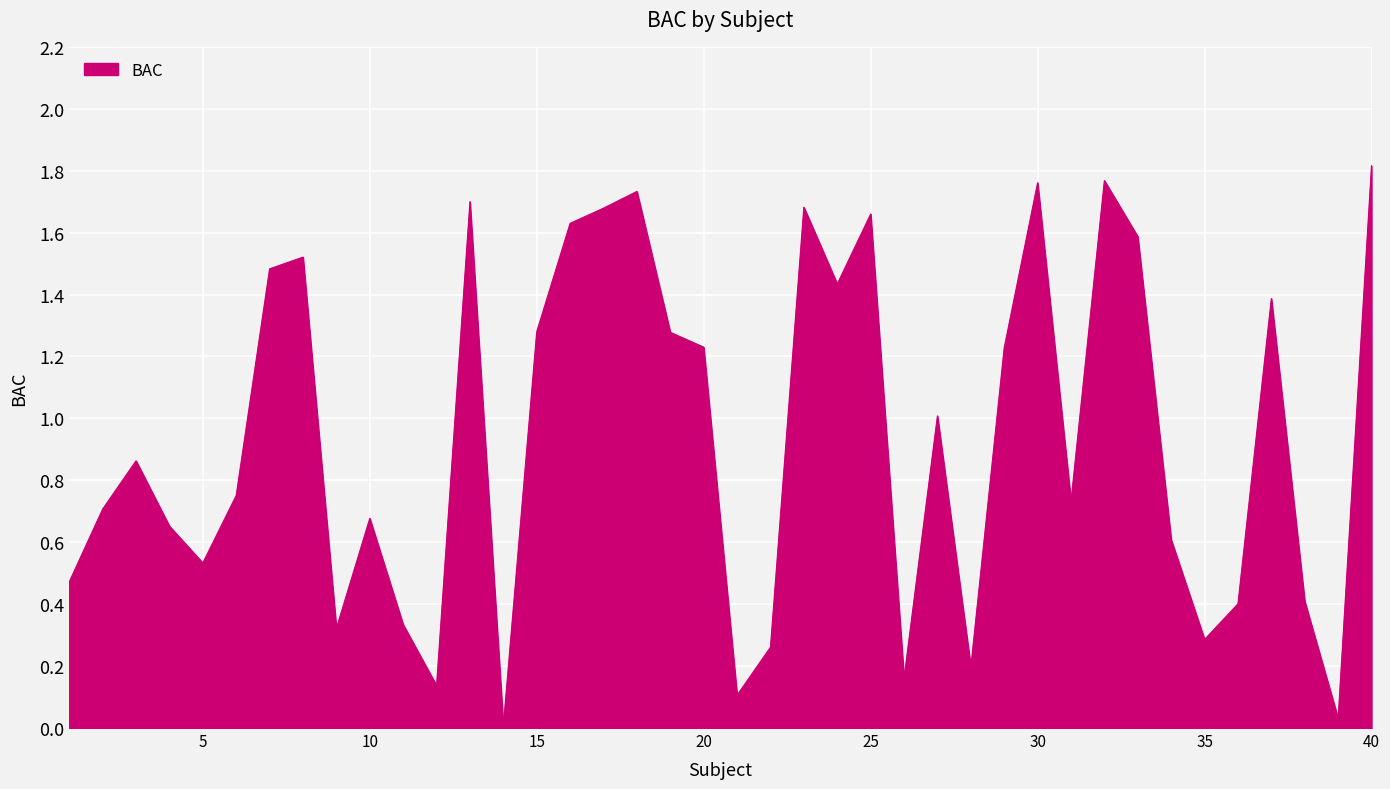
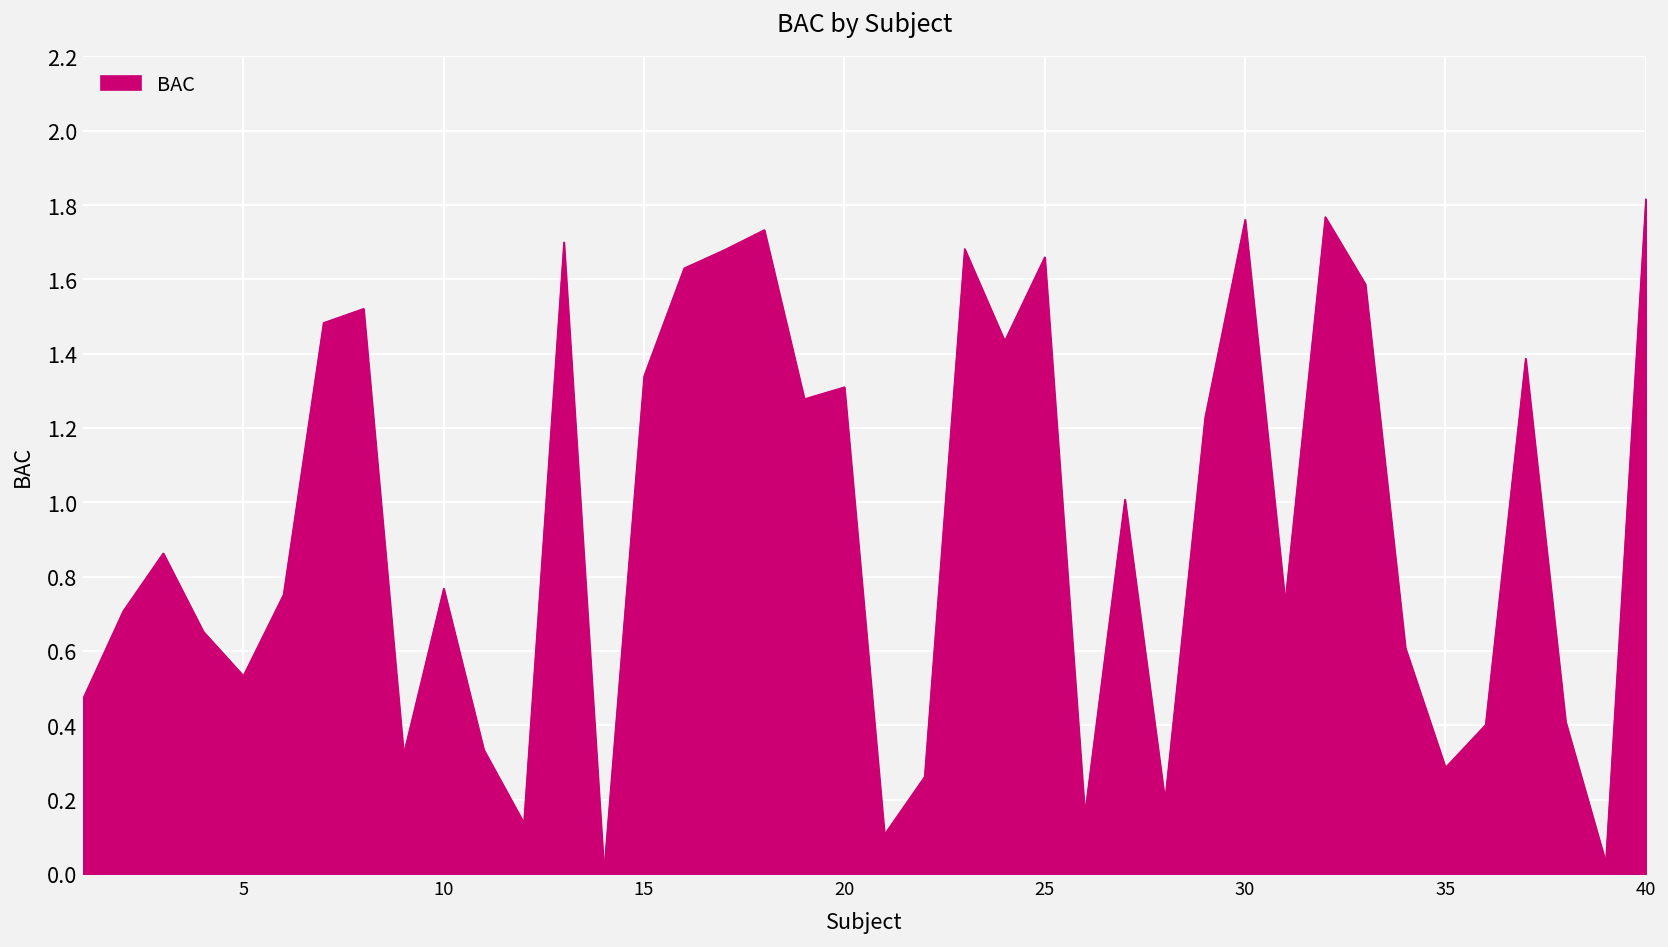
10: 0.68 -> 0.77
15: 1.28 -> 1.34
20: 1.23 -> 1.31
